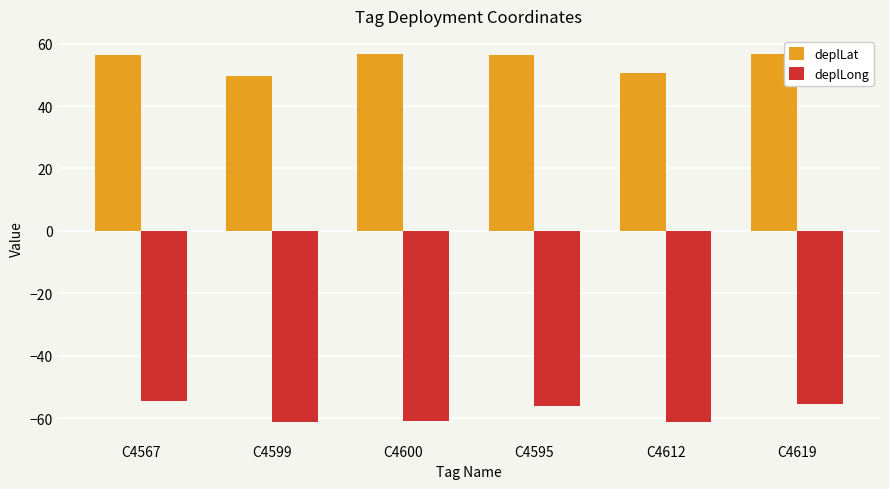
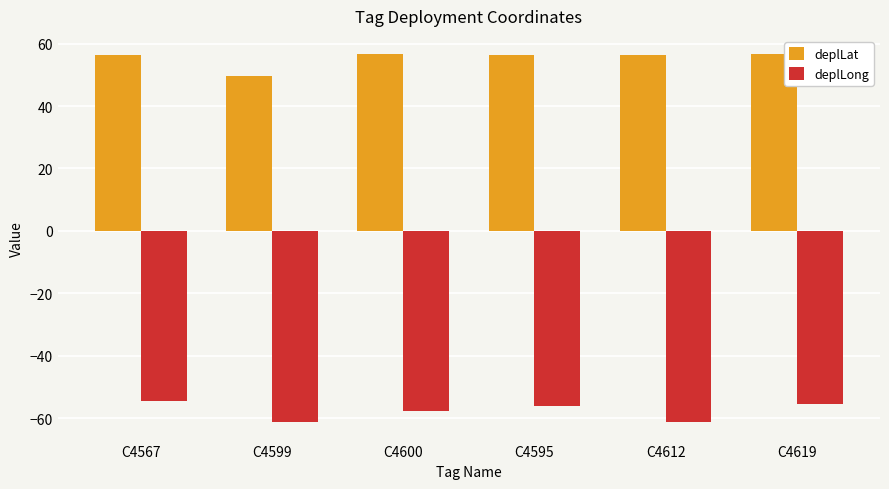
deplLong, C4600: -61 -> -58
deplLat, C4612: 51 -> 56
